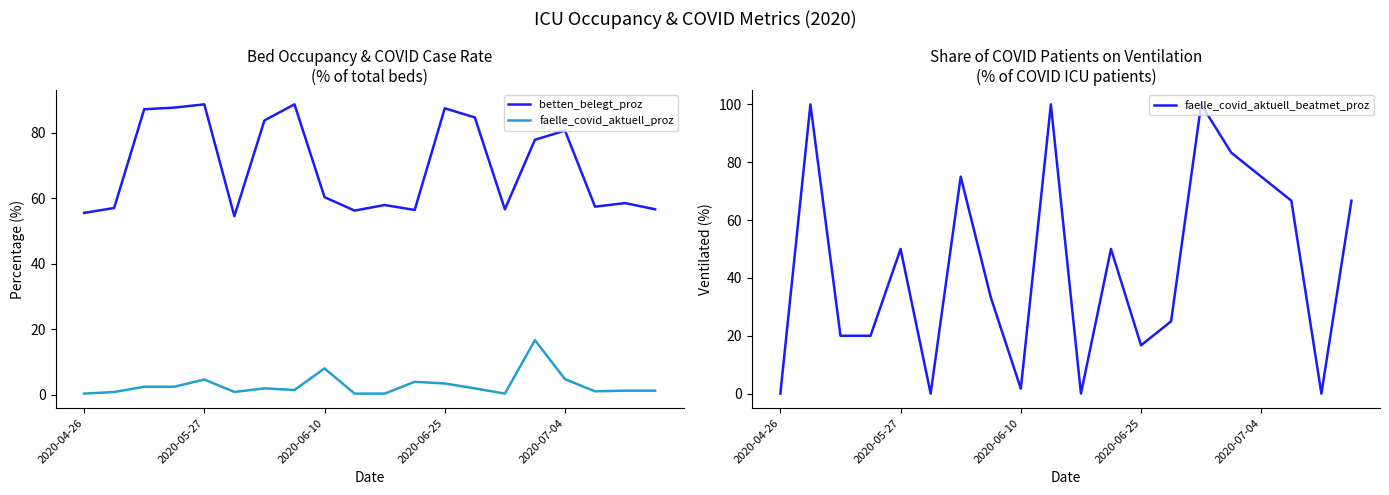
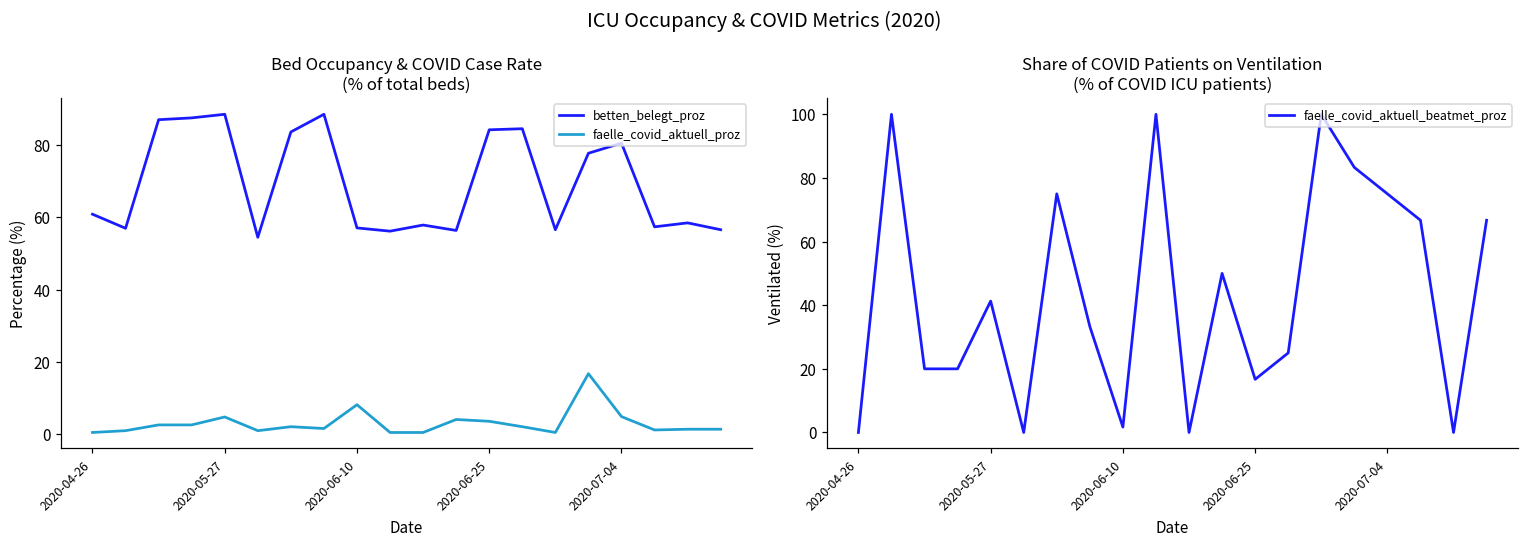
Bed Occupancy & COVID Case Rate (% of total beds), betten_belegt_proz, 2020-04-26: 56 -> 61
Bed Occupancy & COVID Case Rate (% of total beds), betten_belegt_proz, 2020-06-10: 60 -> 57
Bed Occupancy & COVID Case Rate (% of total beds), betten_belegt_proz, 2020-06-25: 87 -> 84
Share of COVID Patients on Ventilation (% of COVID ICU patients), 2020-05-27: 50 -> 41
